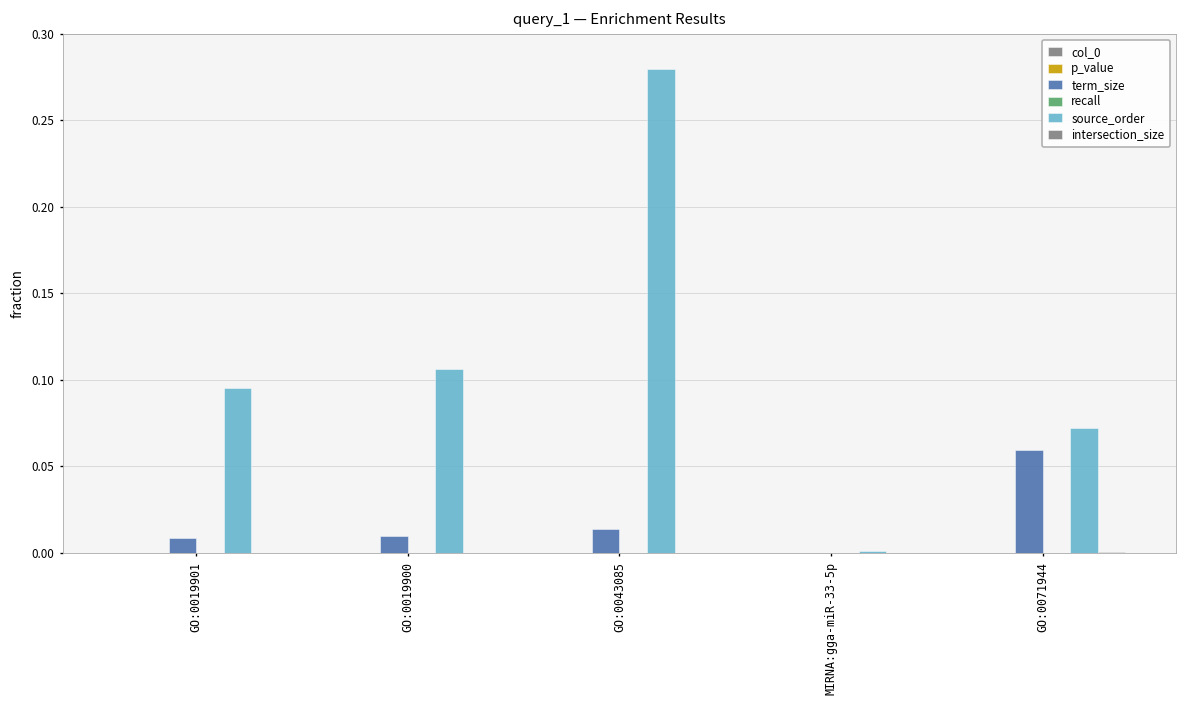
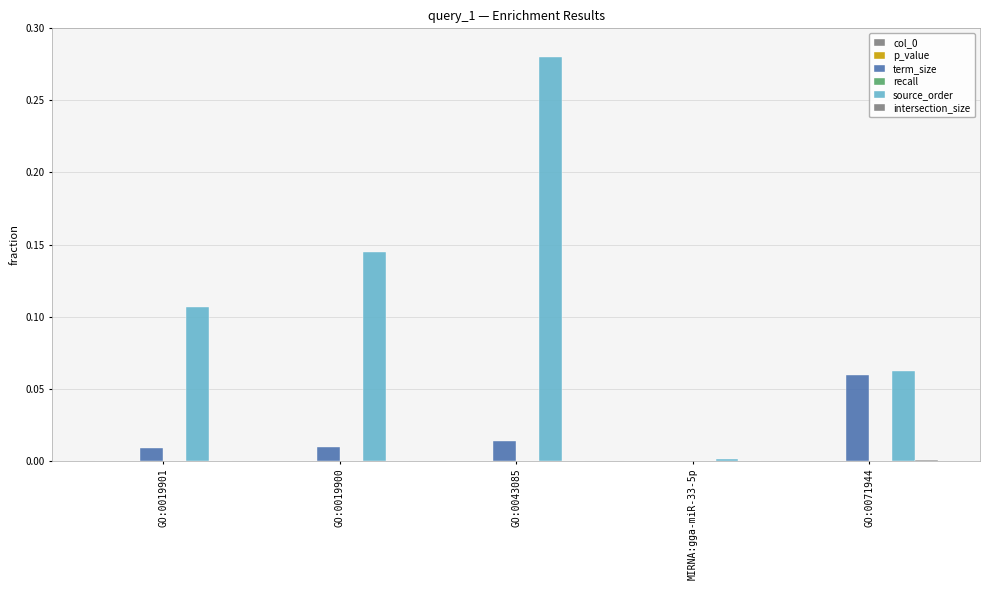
source_order, GO:0019901: 0.095 -> 0.107
source_order, GO:0019900: 0.107 -> 0.145
source_order, GO:0071944: 0.072 -> 0.063
